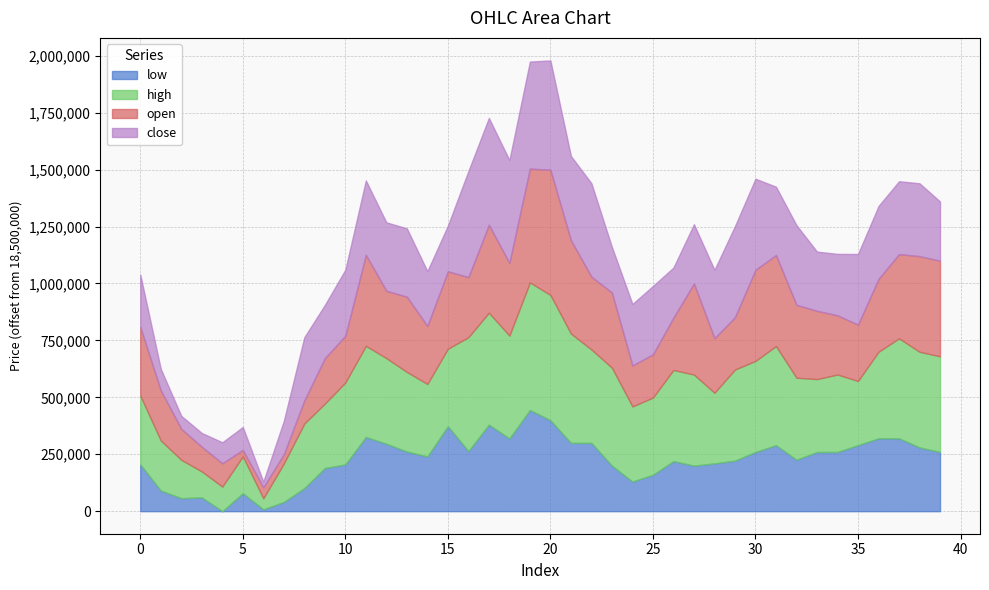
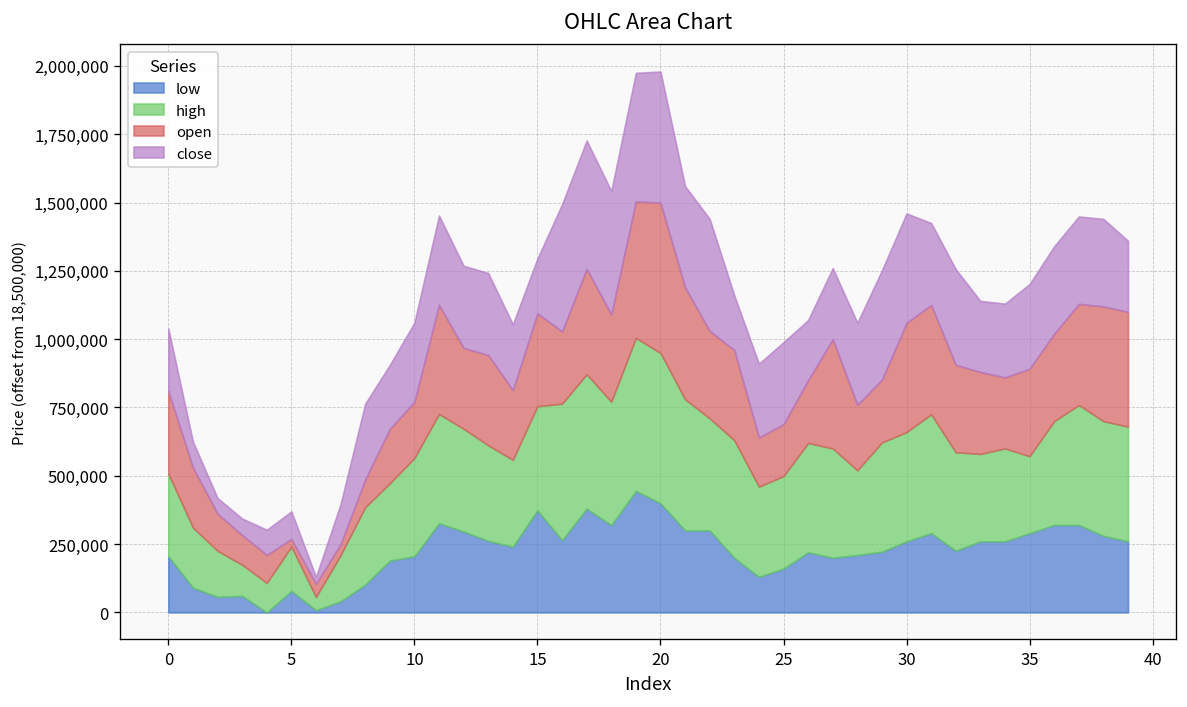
high, 15: 340,000 -> 380,000
open, 35: 250,000 -> 320,000
